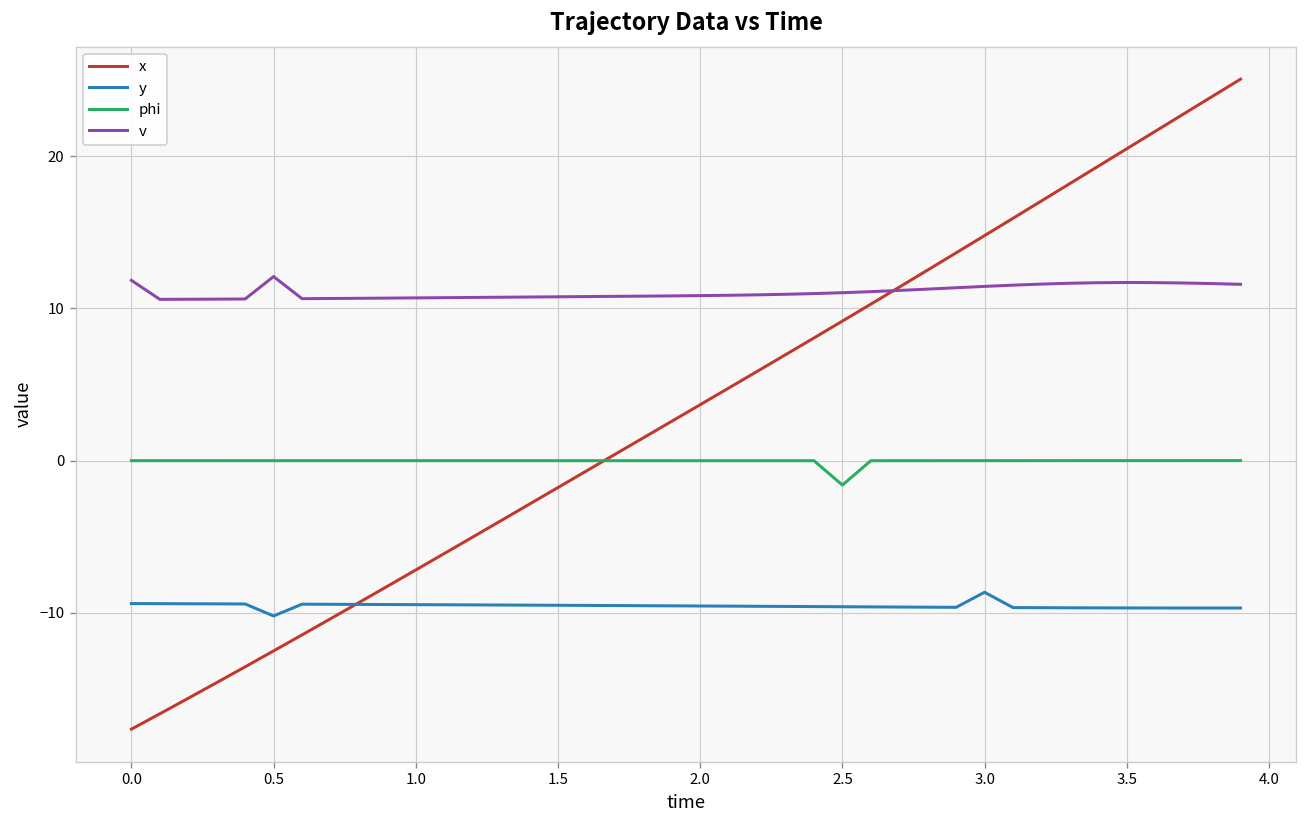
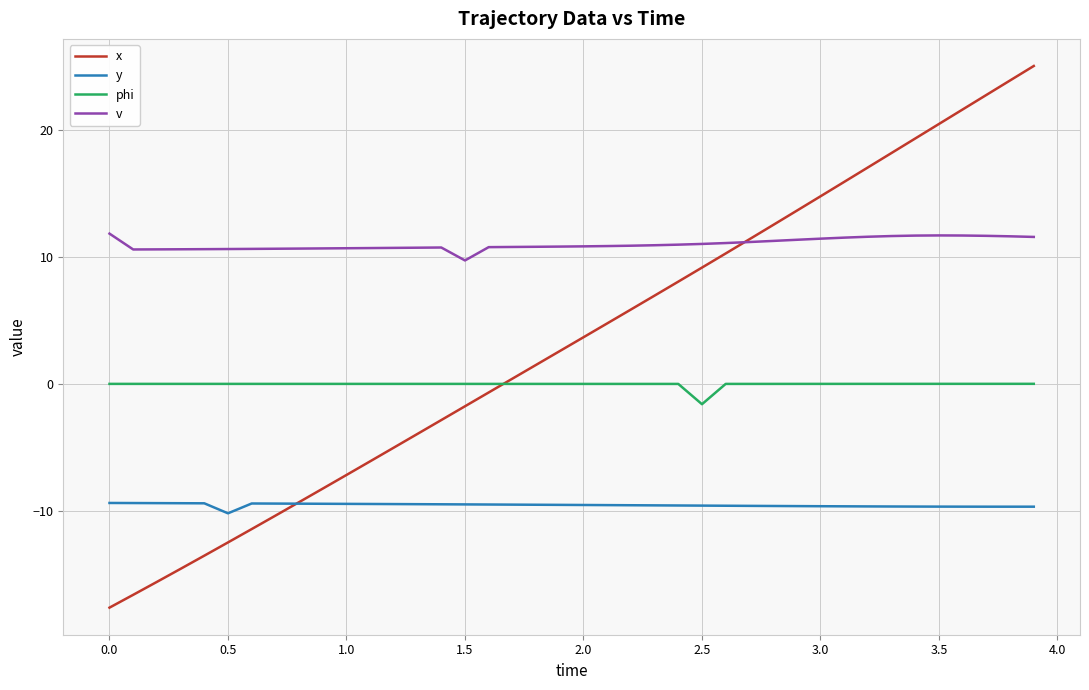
v, 0.5: 12.1 -> 10.6
v, 1.5: 10.8 -> 9.7
y, 3.0: -8.7 -> -9.7
